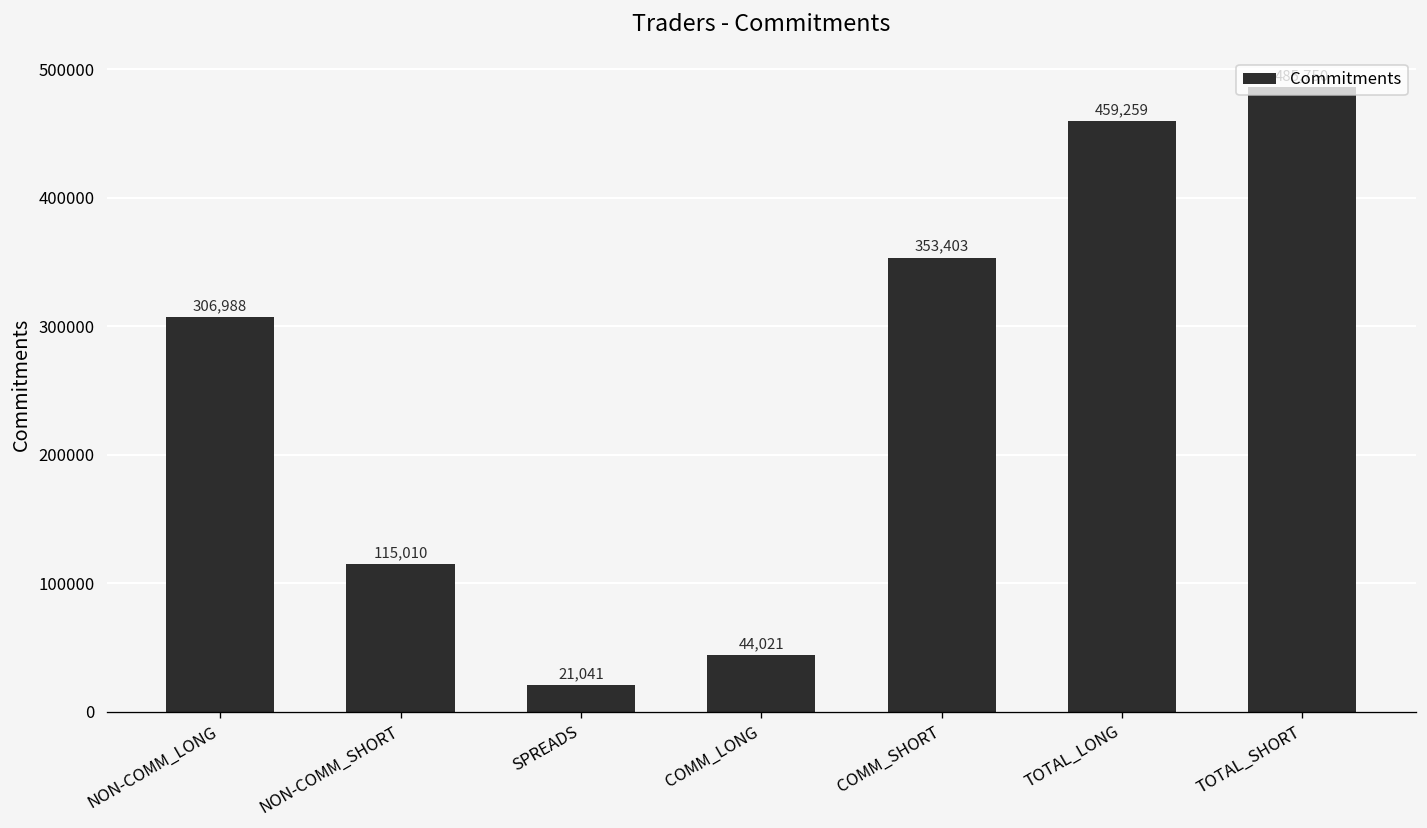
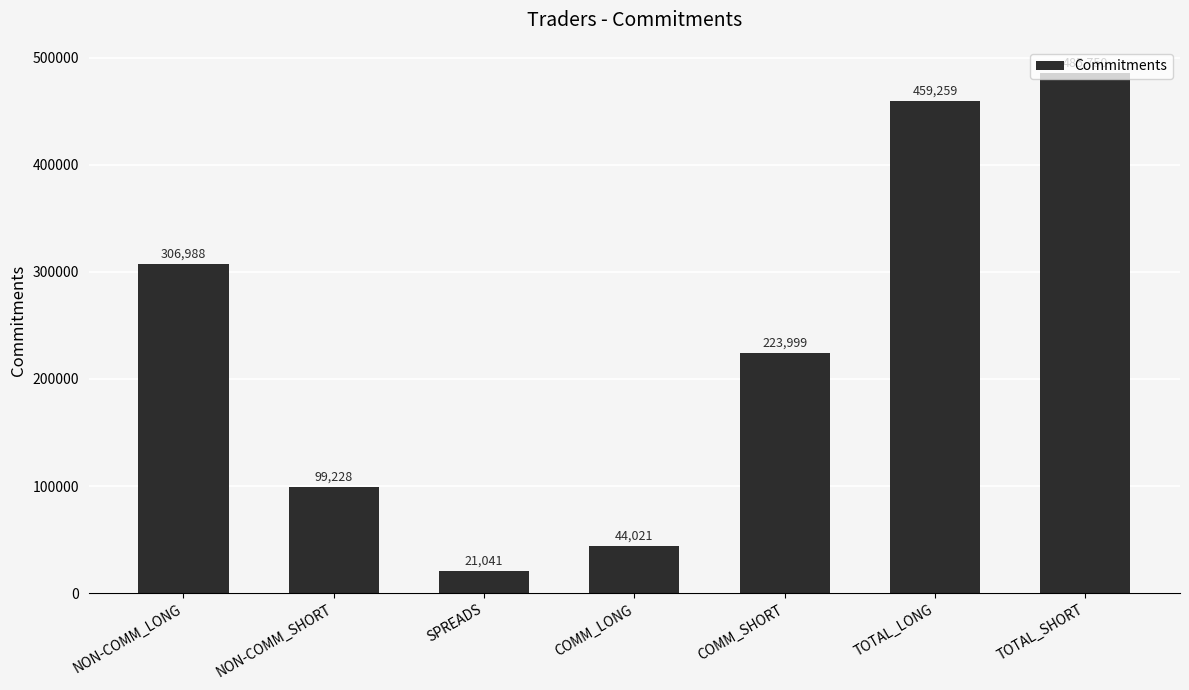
NON-COMM_SHORT: 115,010 -> 99,228
COMM_SHORT: 353,403 -> 223,999
